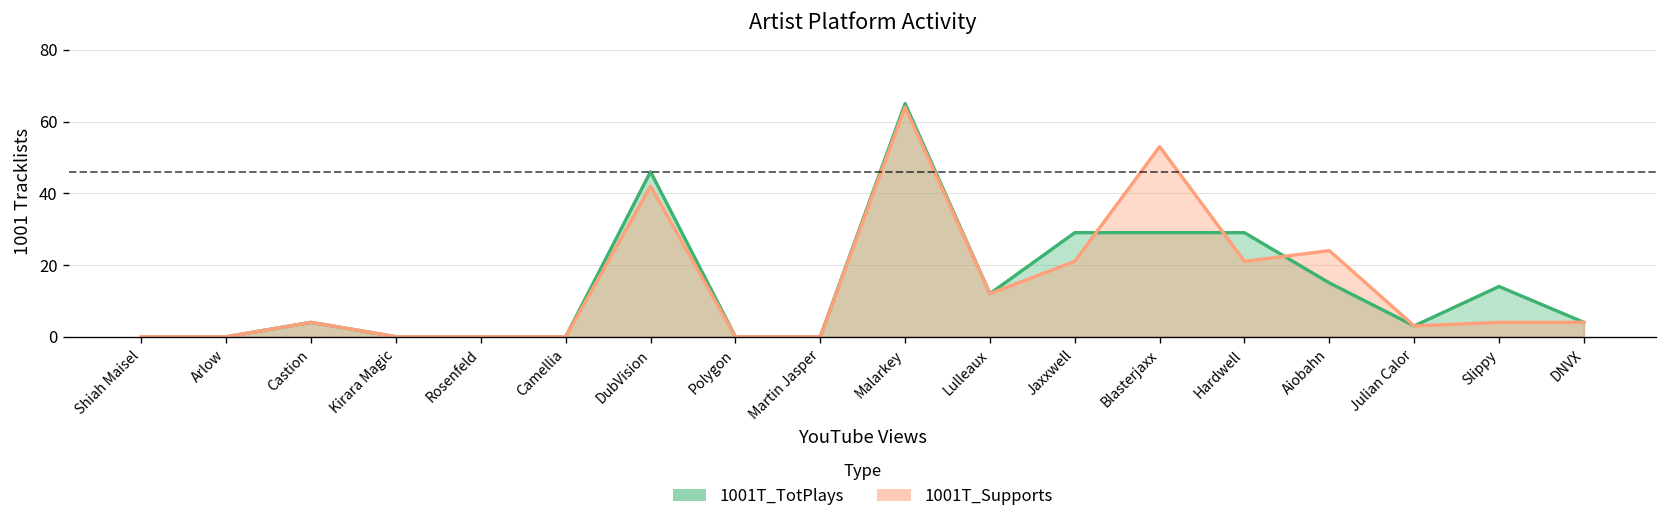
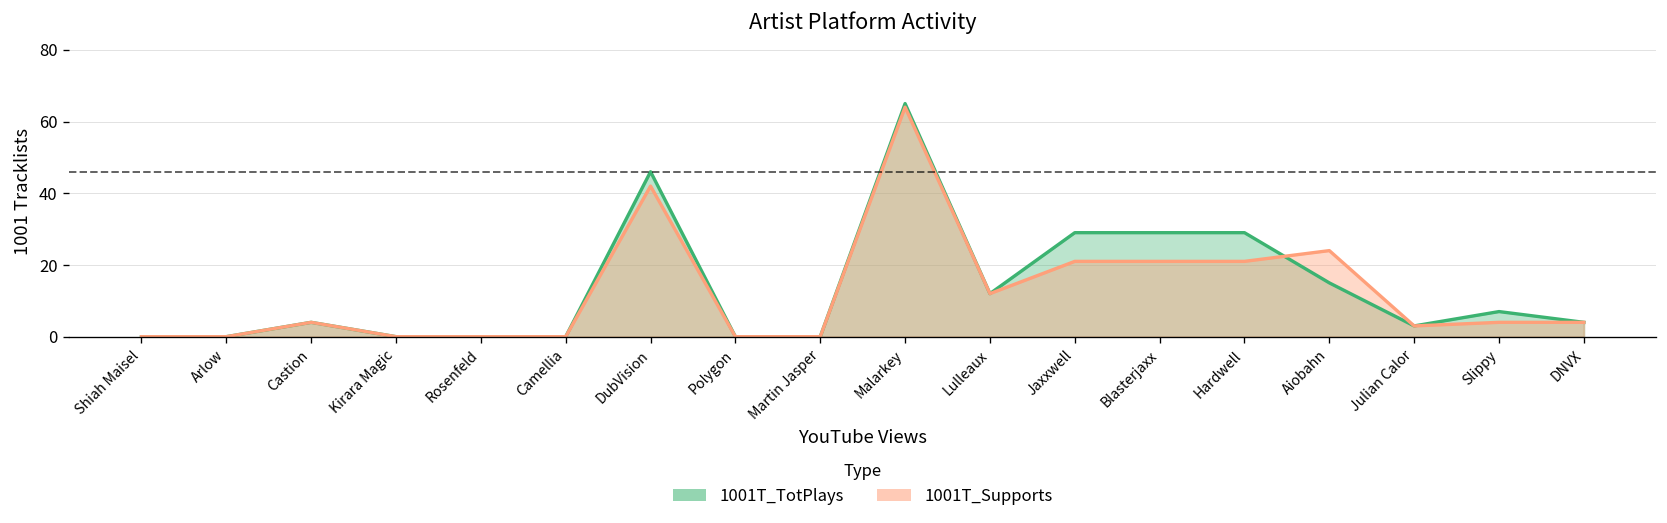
1001T_Supports, Blasterjaxx: 53 -> 21
1001T_TotPlays, Slippy: 14 -> 7
